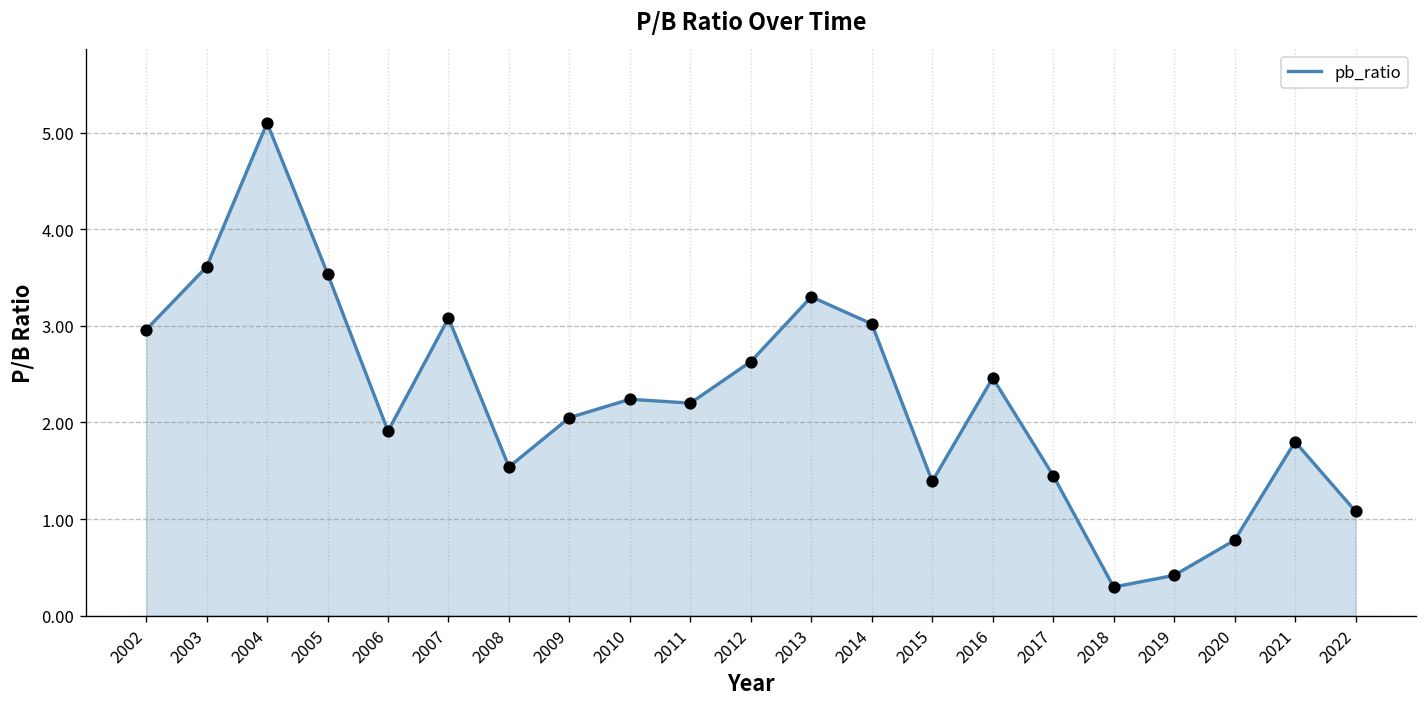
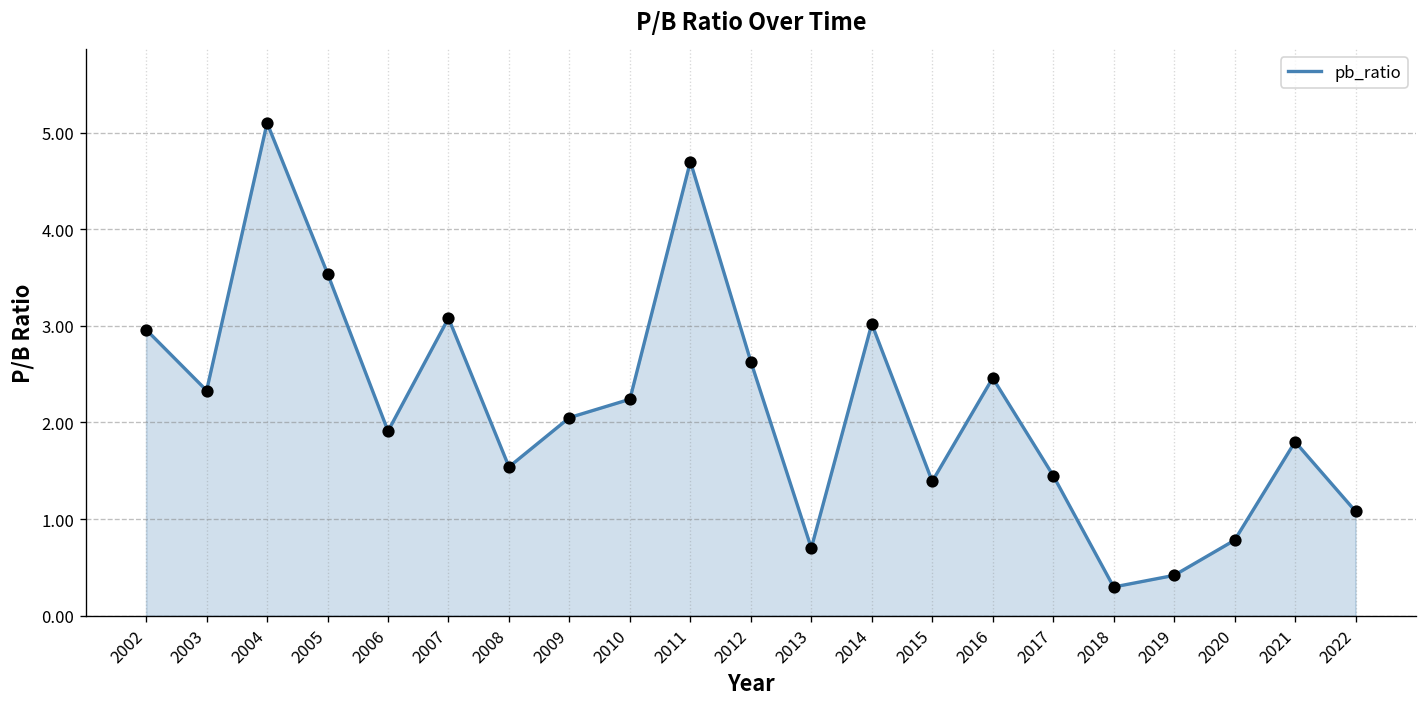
2003: 3.6 -> 2.3
2011: 2.2 -> 4.7
2013: 3.3 -> 0.7
